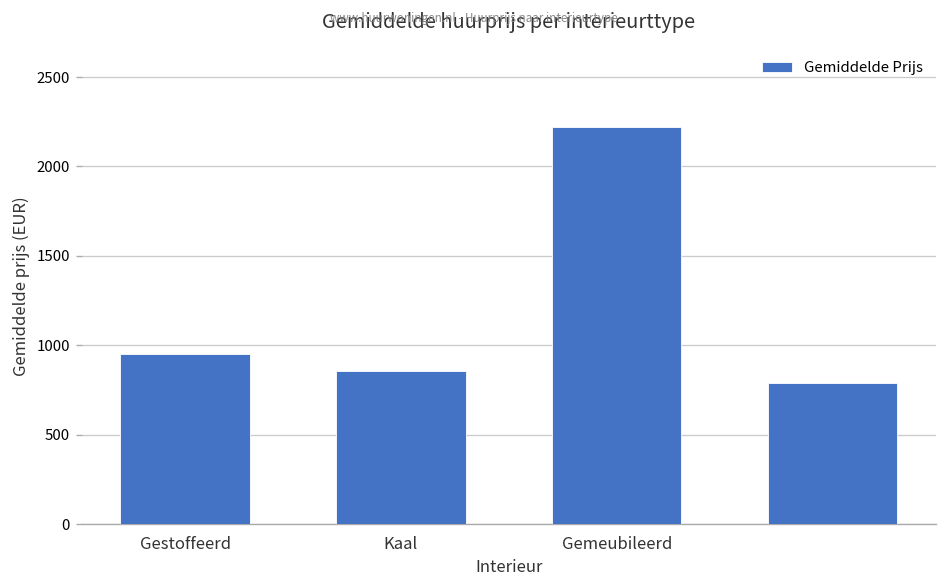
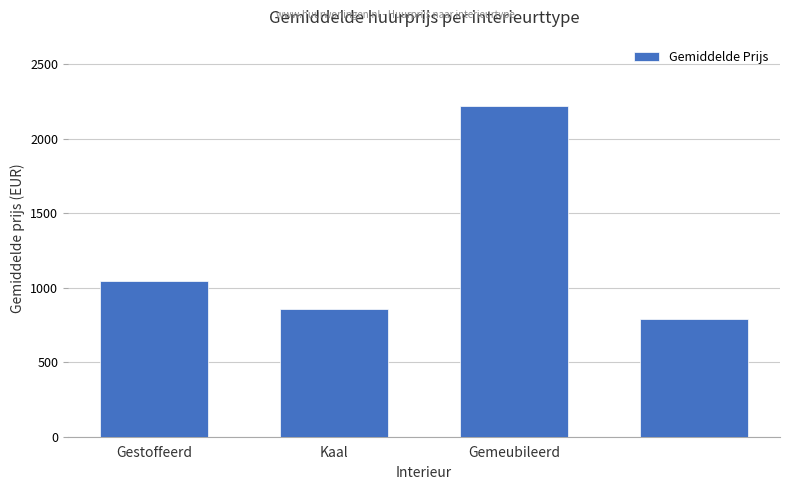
Gestoffeerd: 950 -> 1040
